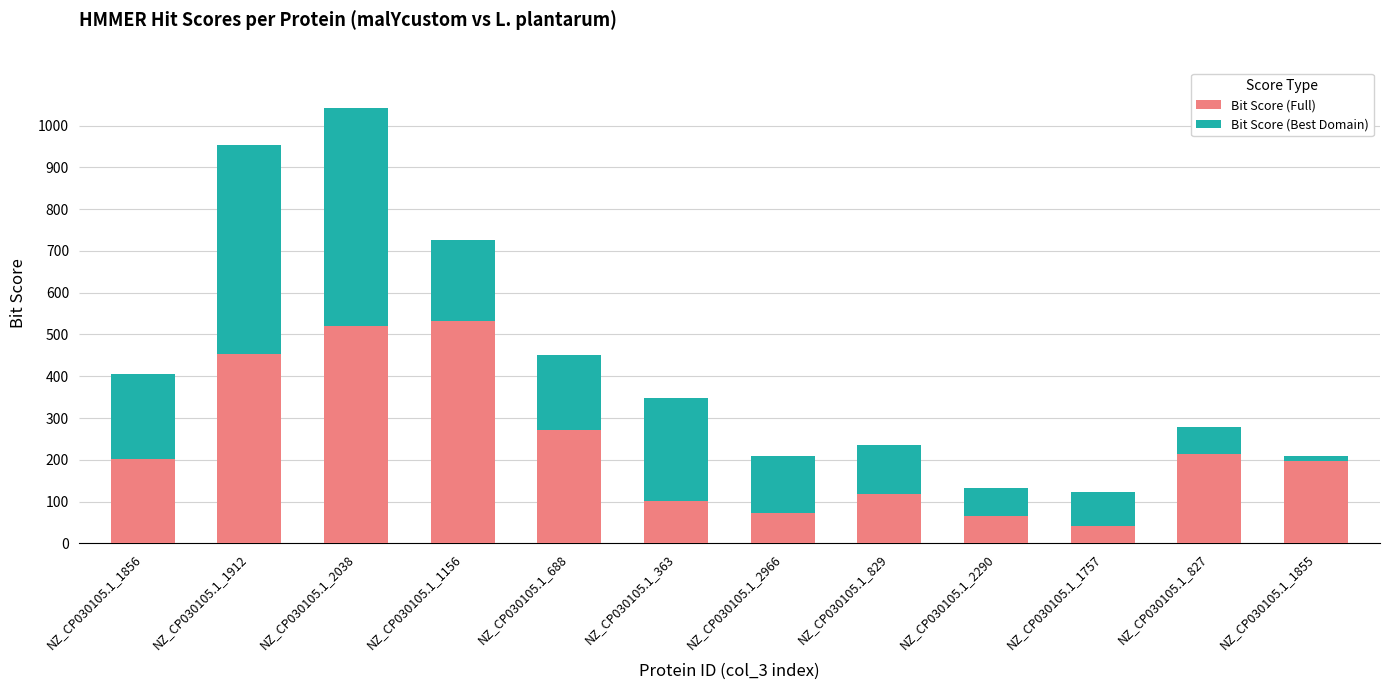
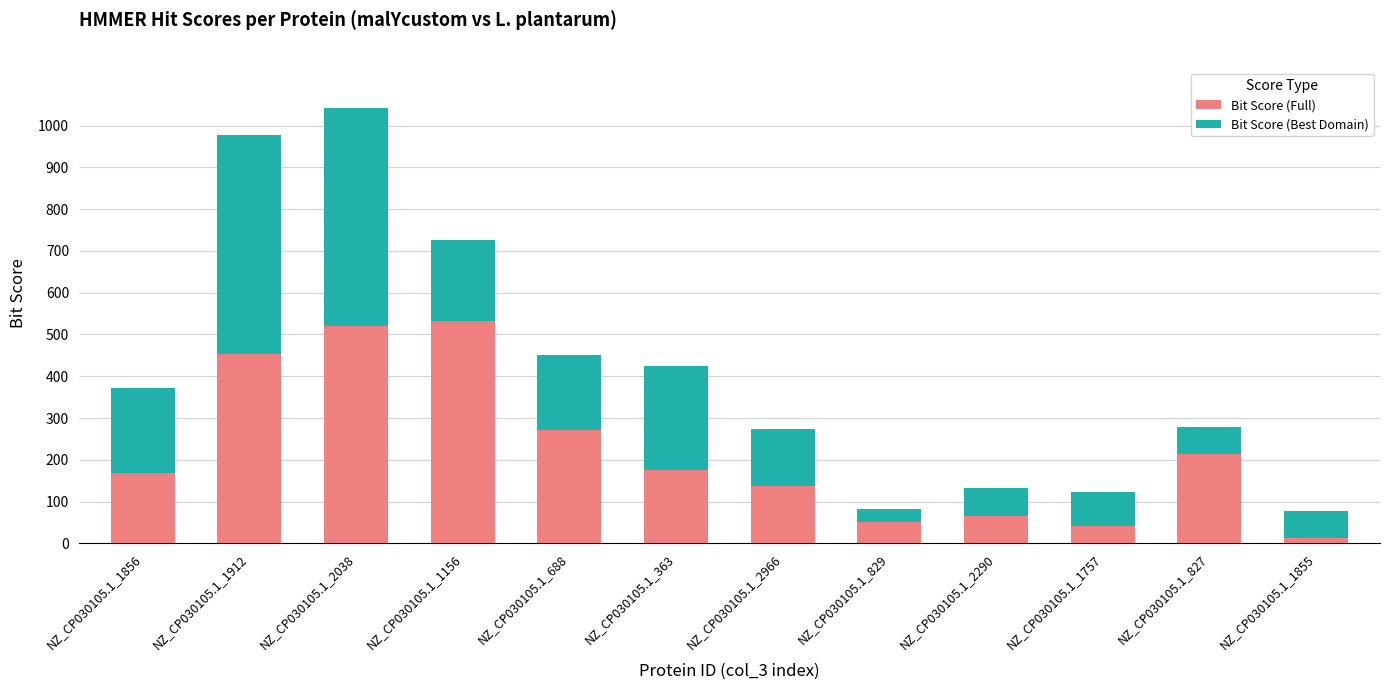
Bit Score (Full), NZ_CP030105.1_1856: 200 -> 170
Bit Score (Best Domain), NZ_CP030105.1_1912: 500 -> 520
Bit Score (Full), NZ_CP030105.1_363: 100 -> 180
Bit Score (Full), NZ_CP030105.1_2966: 70 -> 140
Bit Score (Full), NZ_CP030105.1_829: 120 -> 50
Bit Score (Best Domain), NZ_CP030105.1_829: 120 -> 30
Bit Score (Full), NZ_CP030105.1_1855: 200 -> 10
Bit Score (Best Domain), NZ_CP030105.1_1855: 10 -> 60
